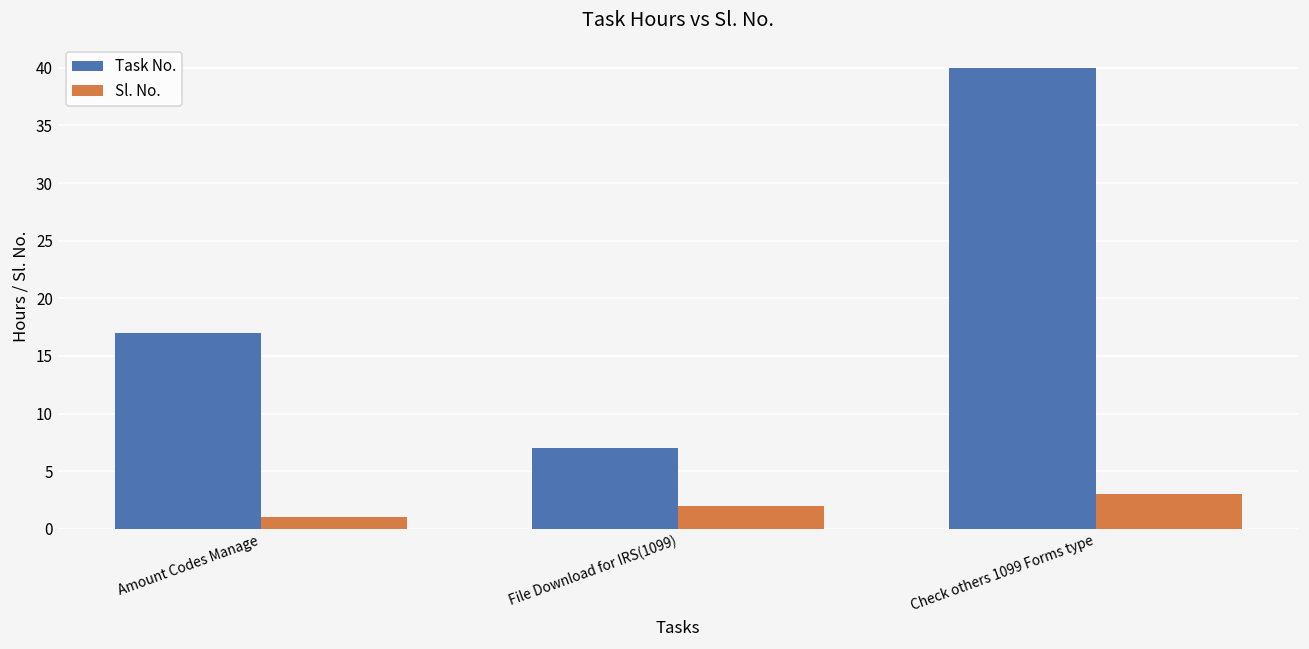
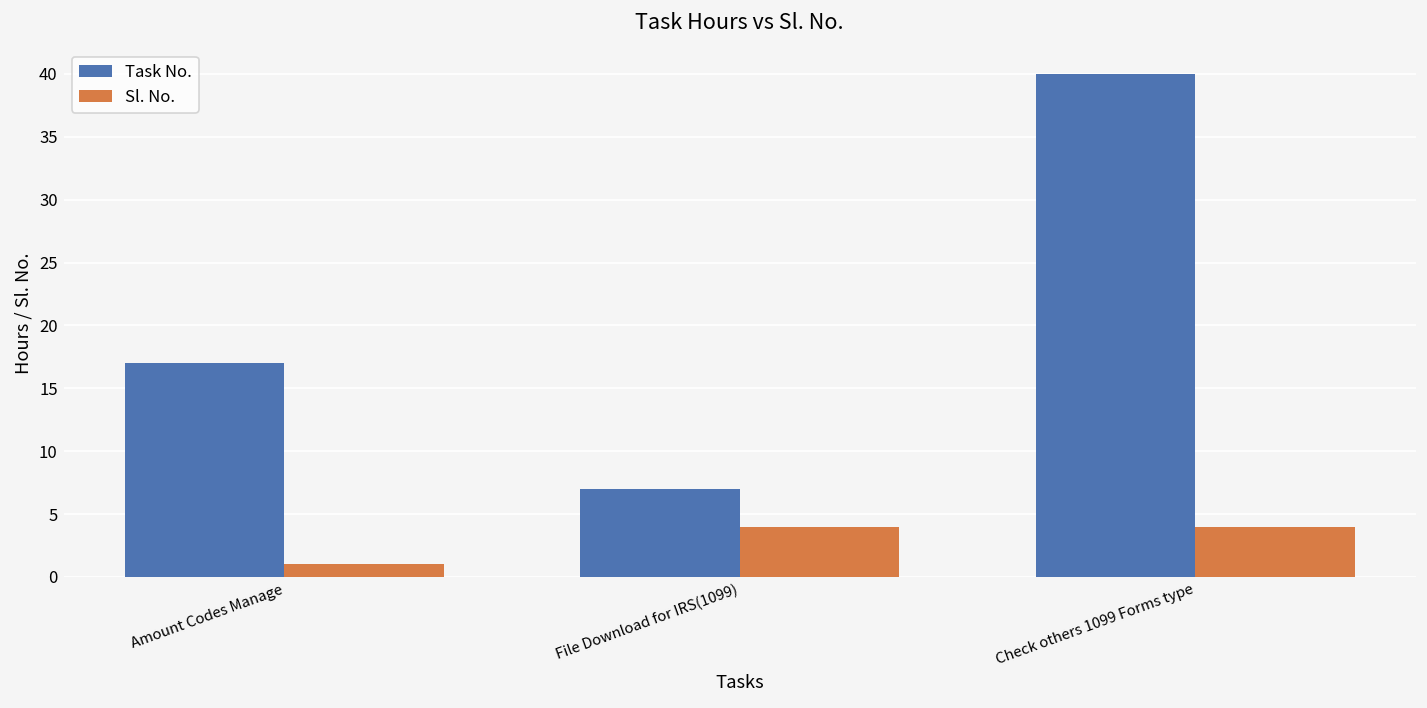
Sl. No., File Download for IRS(1099): 2 -> 4
Sl. No., Check others 1099 Forms type: 3 -> 4
